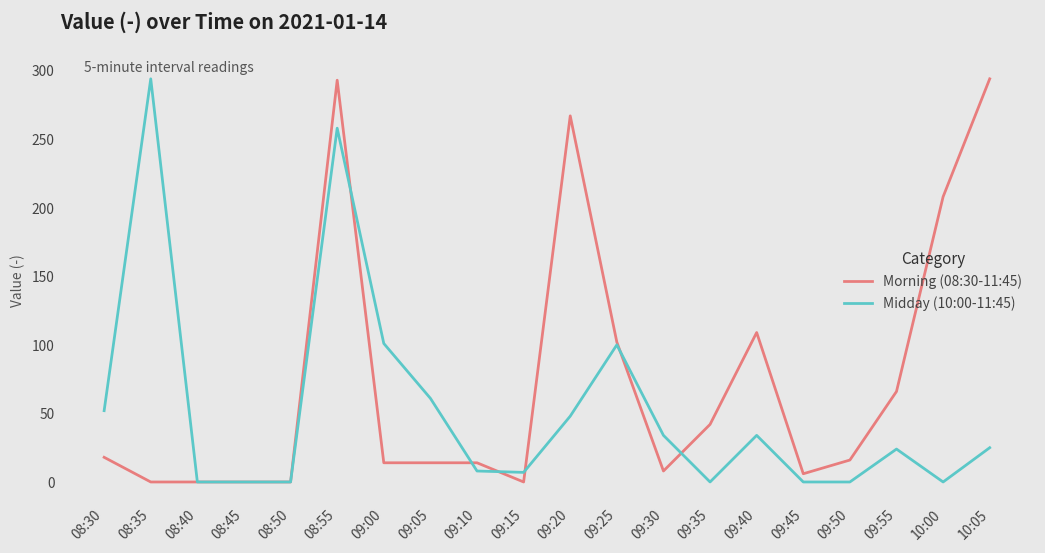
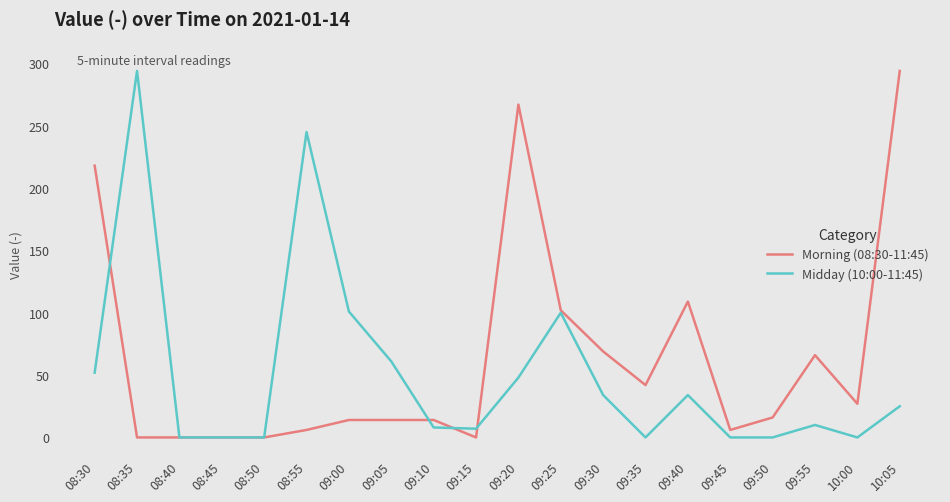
Morning (08:30-11:45), 08:30: 18 -> 218
Morning (08:30-11:45), 08:55: 293 -> 6
Midday (10:00-11:45), 08:55: 258 -> 245
Morning (08:30-11:45), 09:30: 8 -> 69
Midday (10:00-11:45), 09:55: 24 -> 10
Morning (08:30-11:45), 10:00: 208 -> 27
